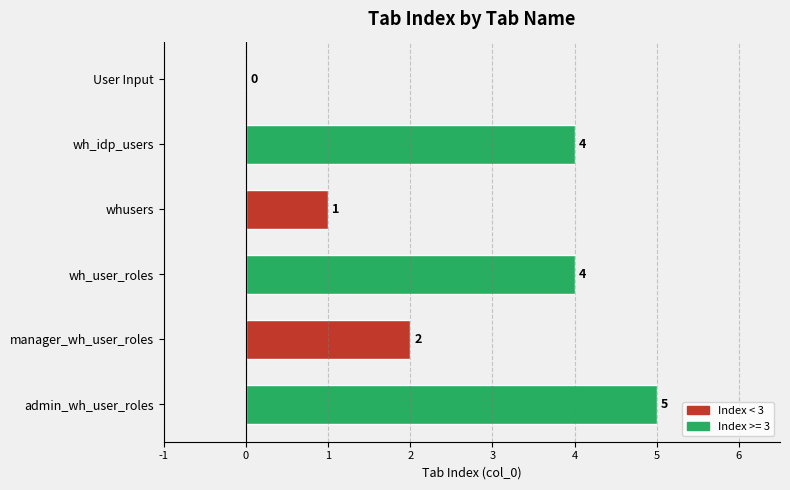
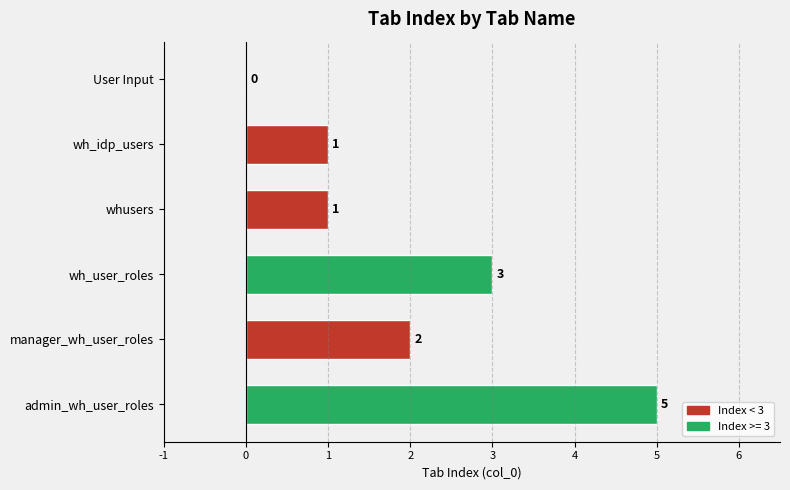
wh_idp_users: 4 -> 1
wh_user_roles: 4 -> 3
